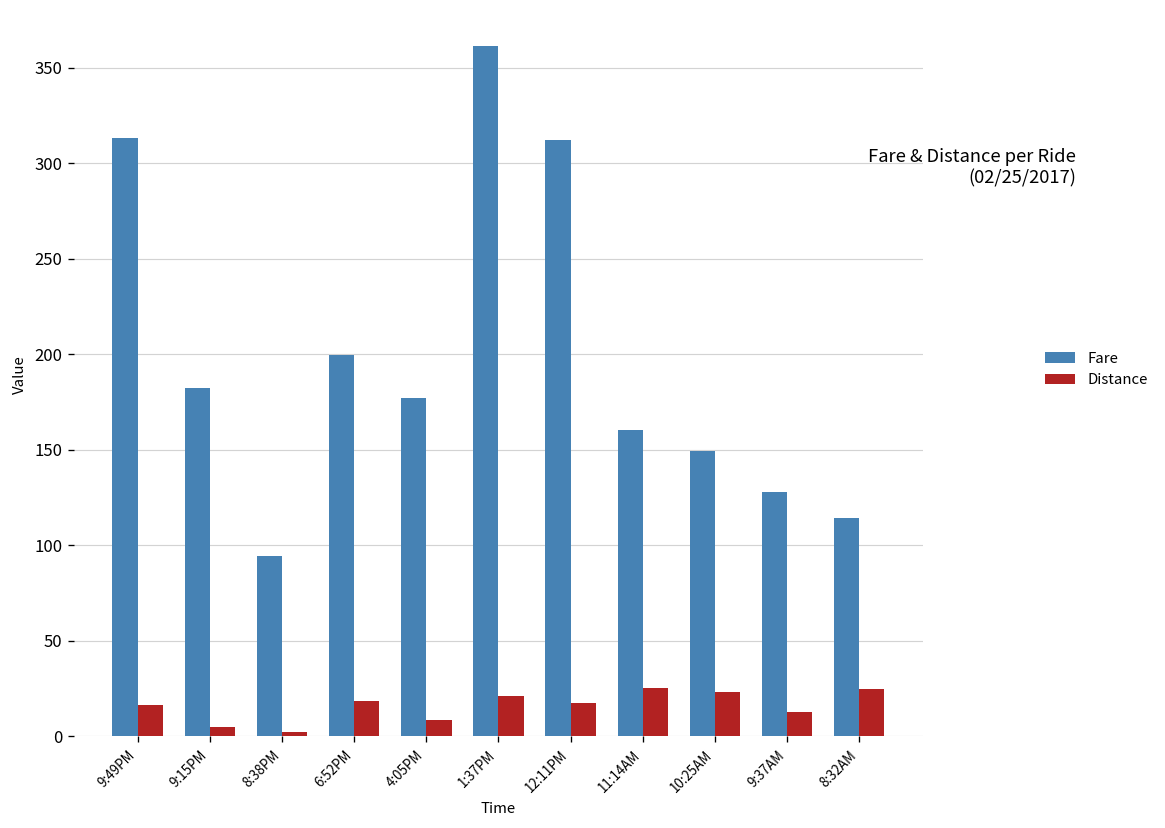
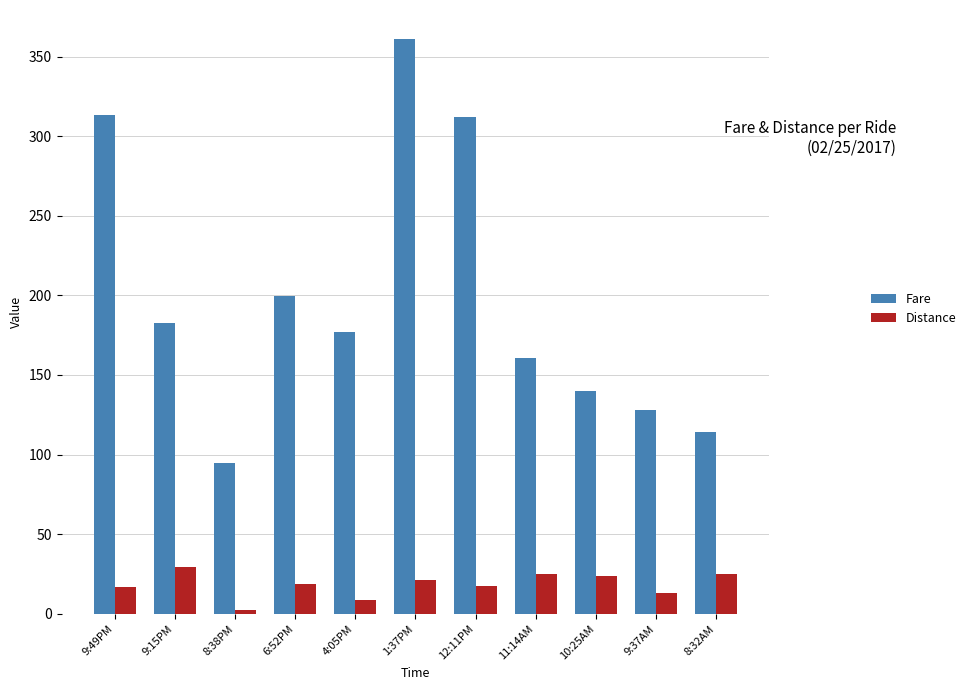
Distance, 9:15PM: 5 -> 29
Fare, 10:25AM: 150 -> 140
